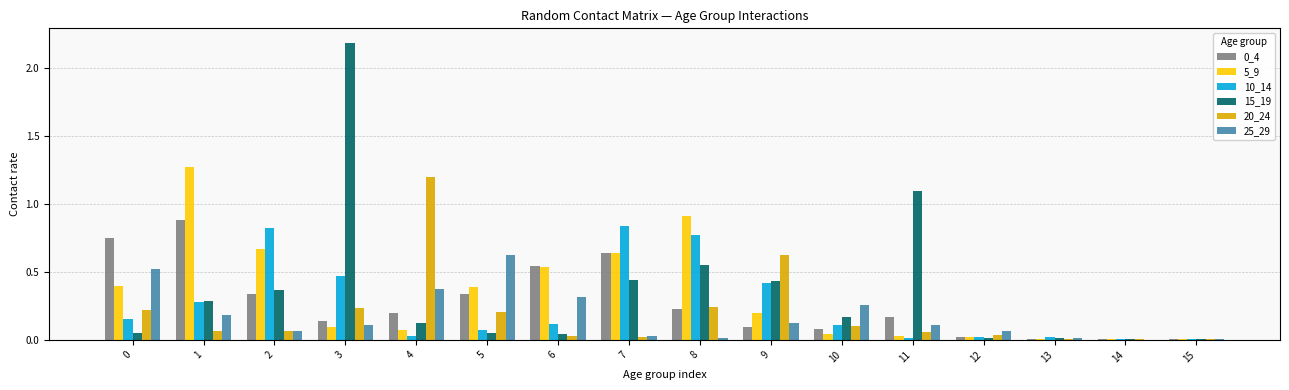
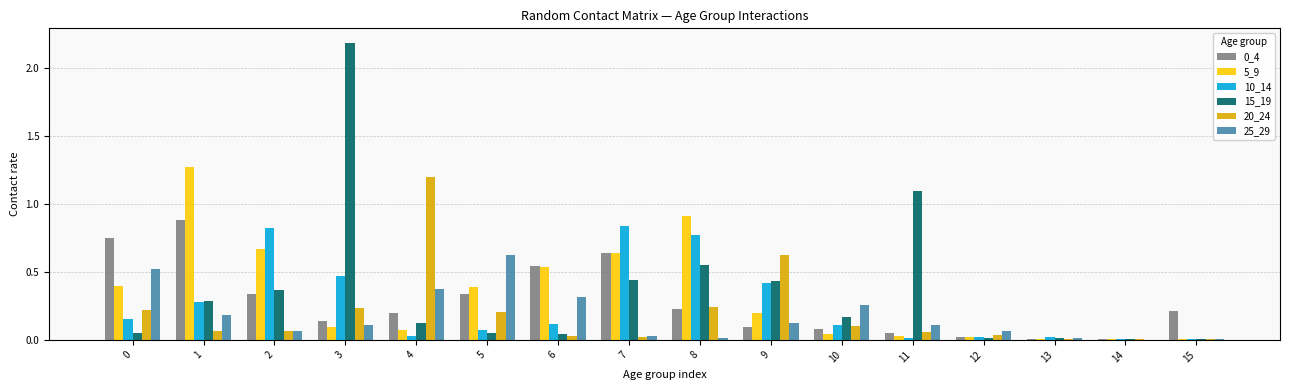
0_4, 11: 0.16 -> 0.05
0_4, 15: 0.01 -> 0.22
